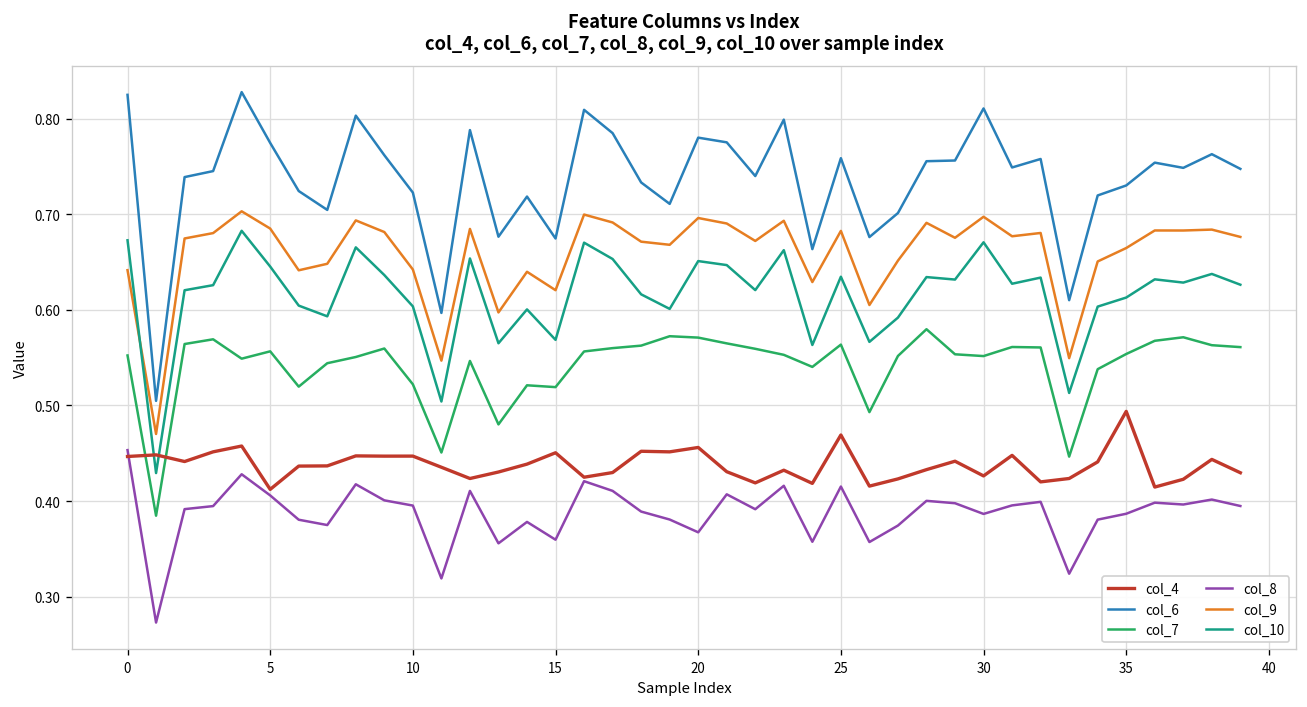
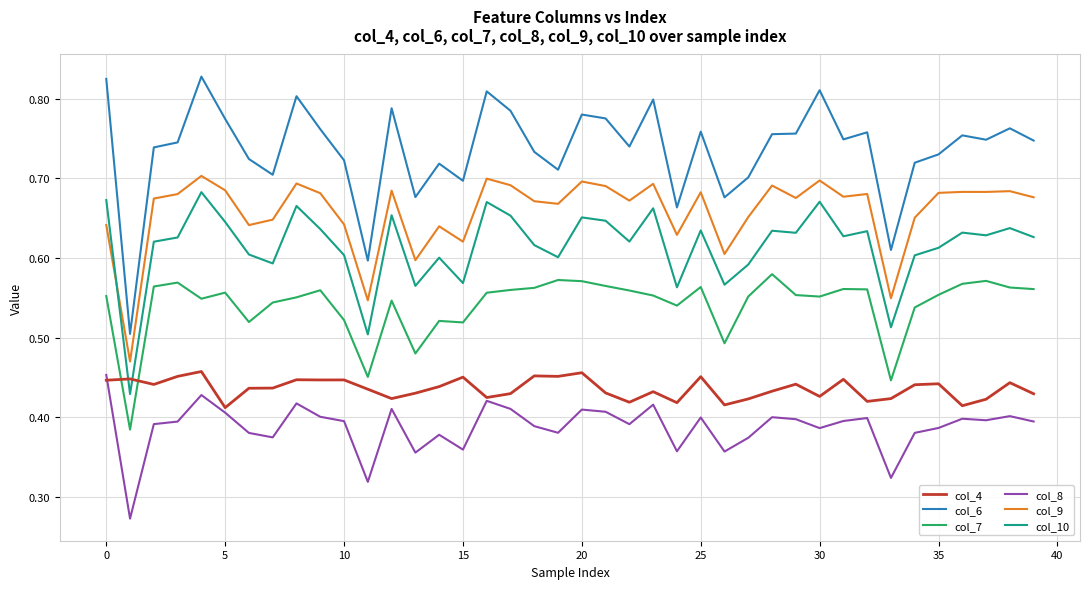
col_6, 15: 0.67 -> 0.70
col_8, 20: 0.37 -> 0.41
col_4, 25: 0.47 -> 0.45
col_8, 25: 0.42 -> 0.40
col_4, 35: 0.49 -> 0.44
col_9, 35: 0.66 -> 0.68
